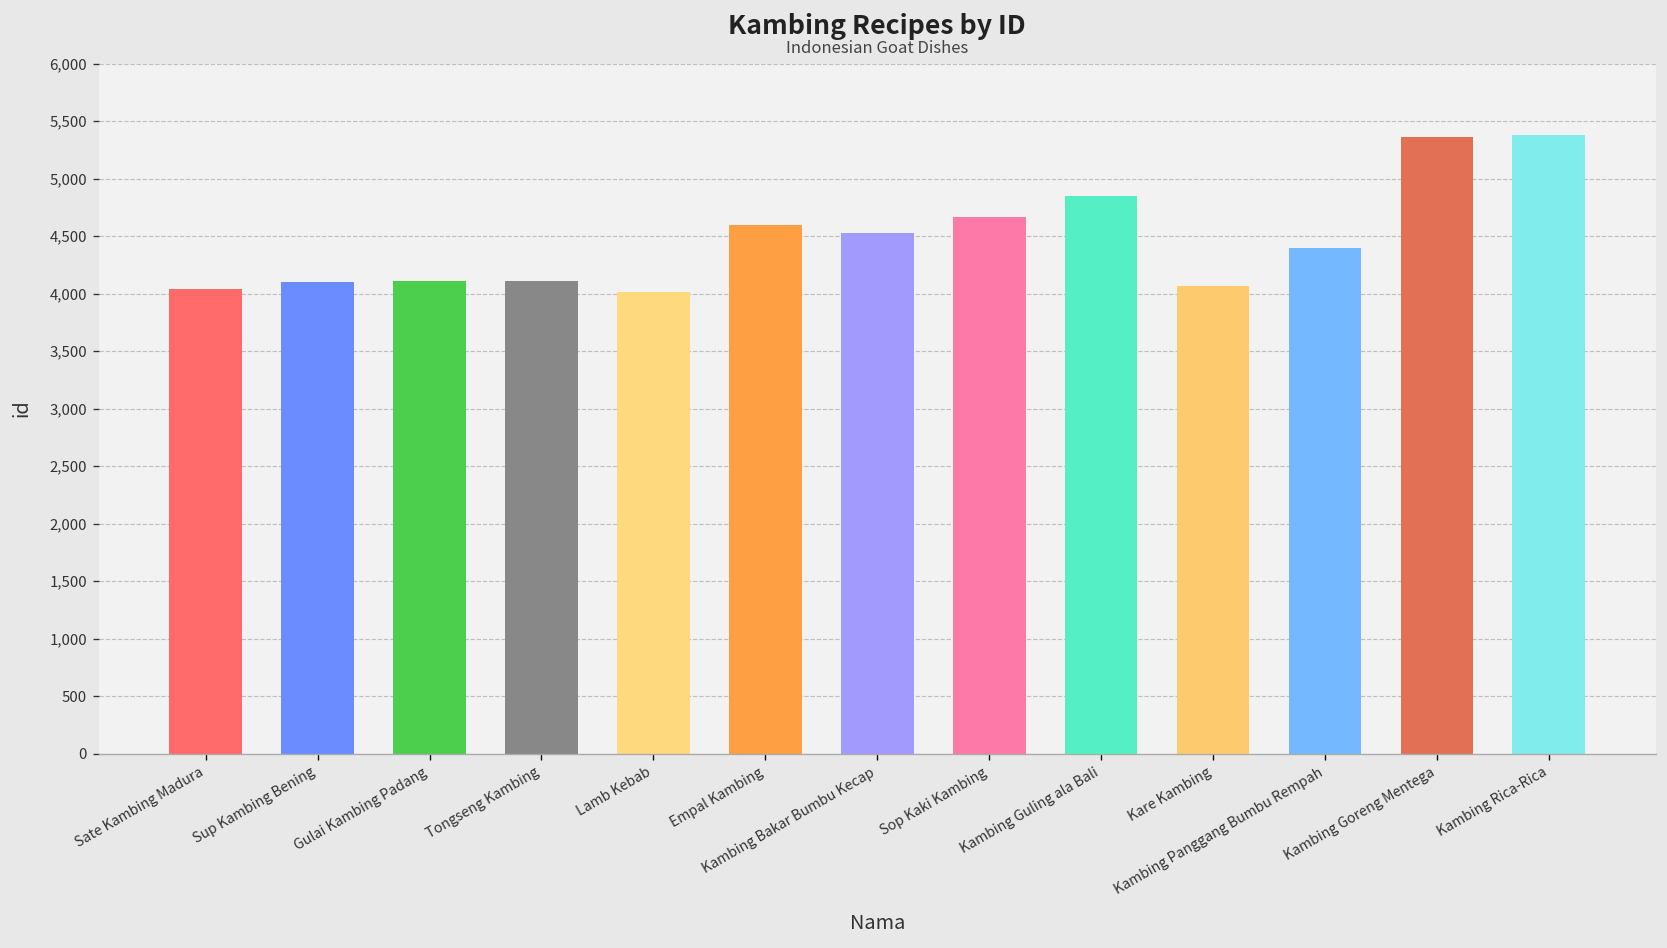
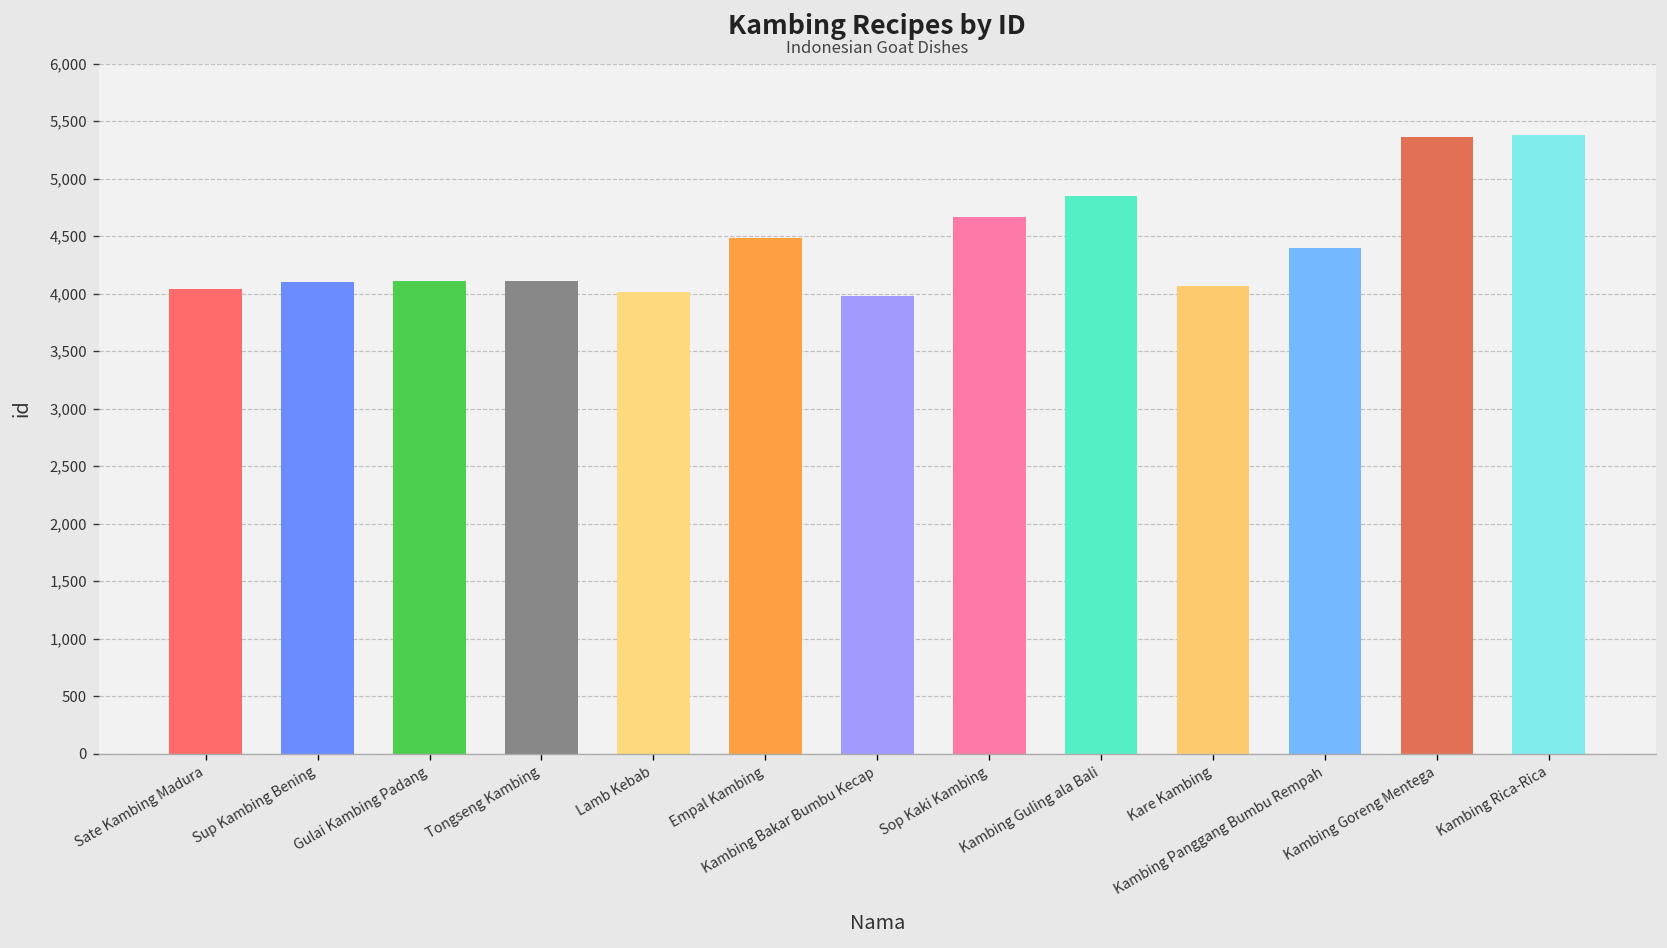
Empal Kambing: 4,600 -> 4,500
Kambing Bakar Bumbu Kecap: 4,500 -> 4,000
